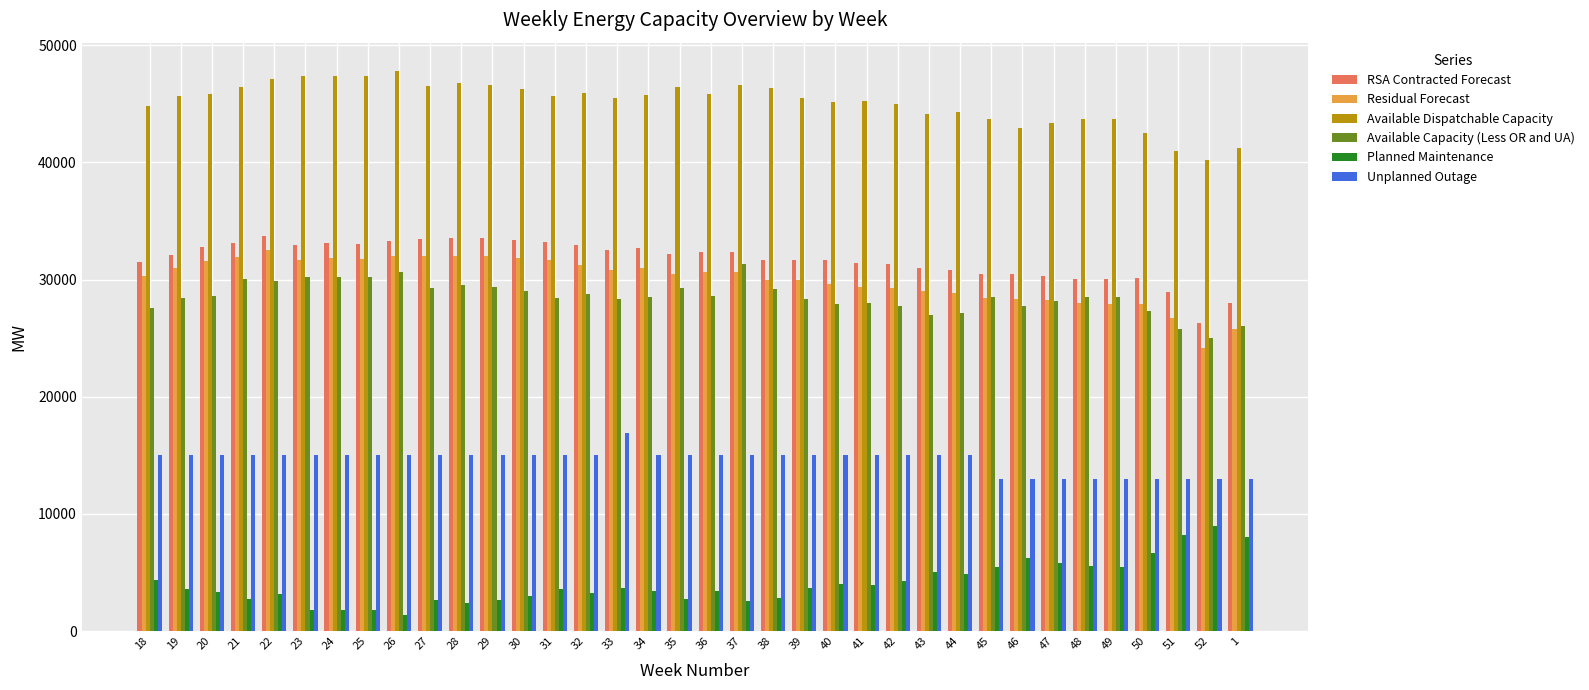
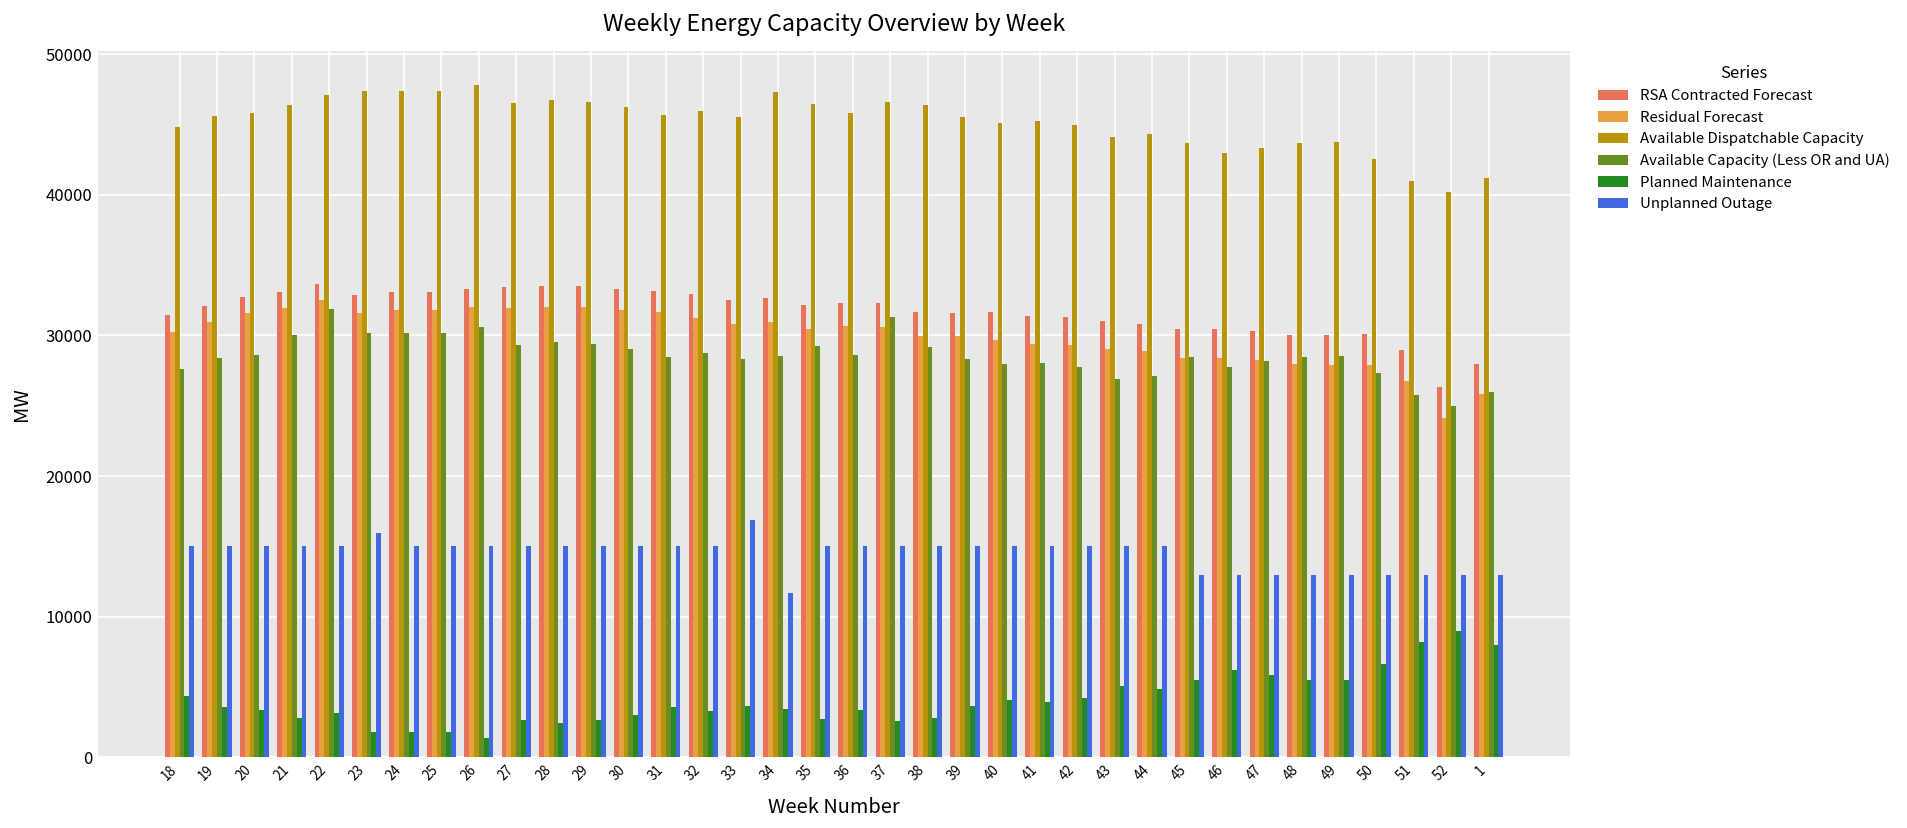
Available Capacity (Less OR and UA), 22: 29900 -> 31900
Unplanned Outage, 23: 15000 -> 16000
Available Dispatchable Capacity, 34: 45700 -> 47300
Unplanned Outage, 34: 15000 -> 11700
